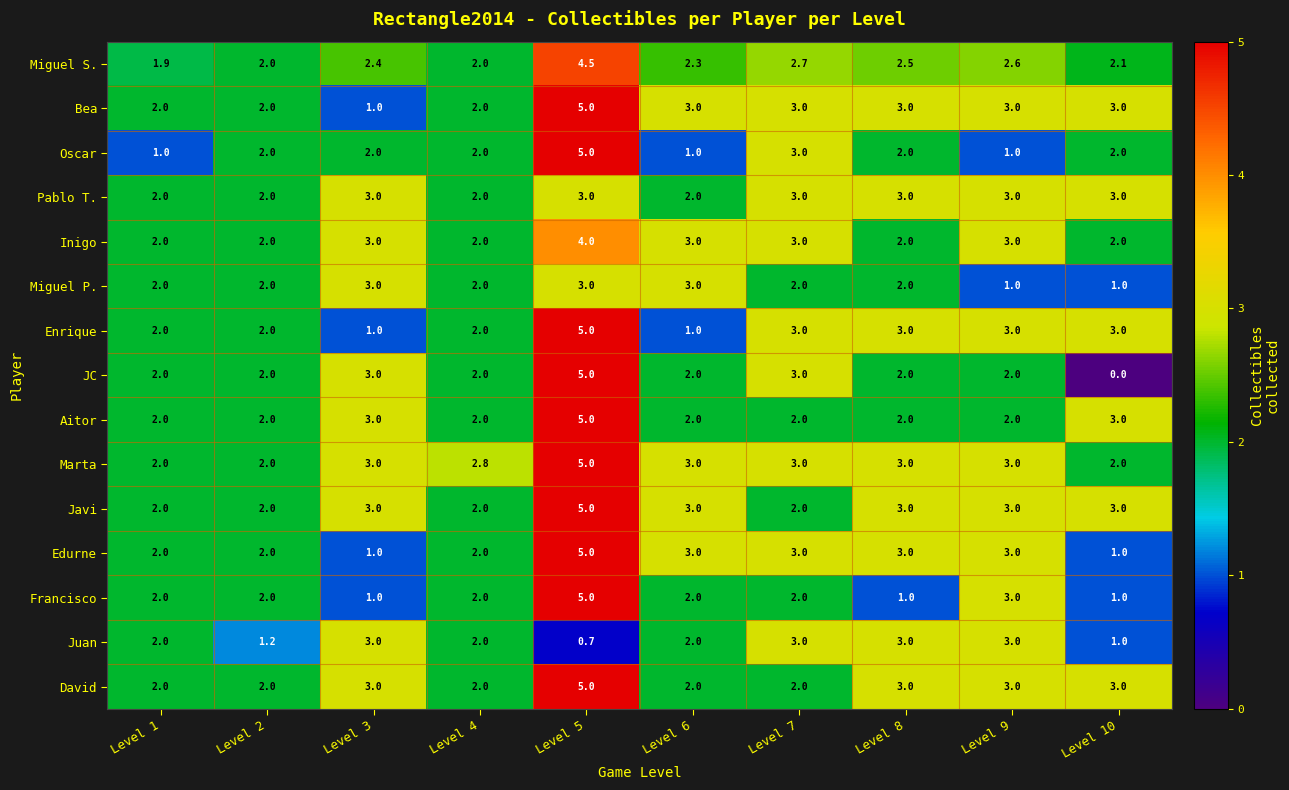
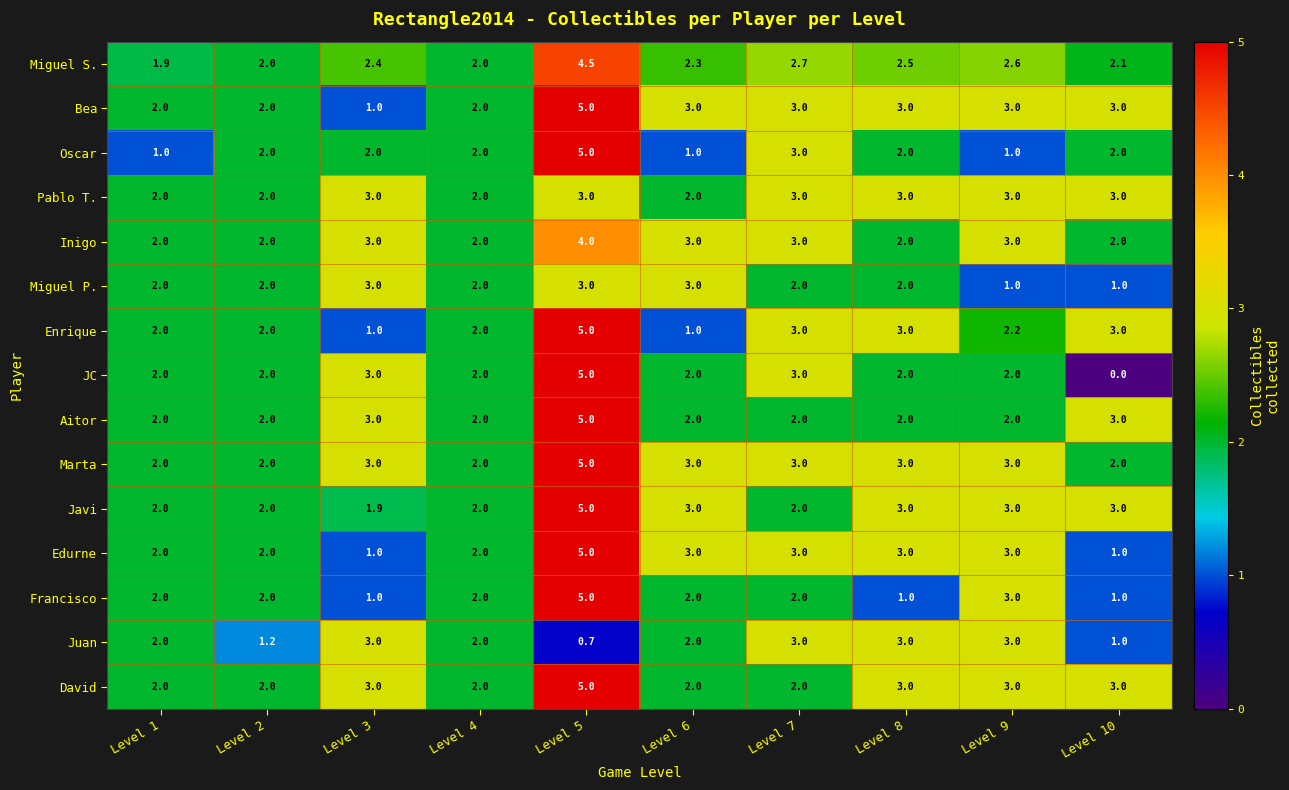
Enrique, Level 9: 3.0 -> 2.2
Marta, Level 4: 2.8 -> 2.0
Javi, Level 3: 3.0 -> 1.9
